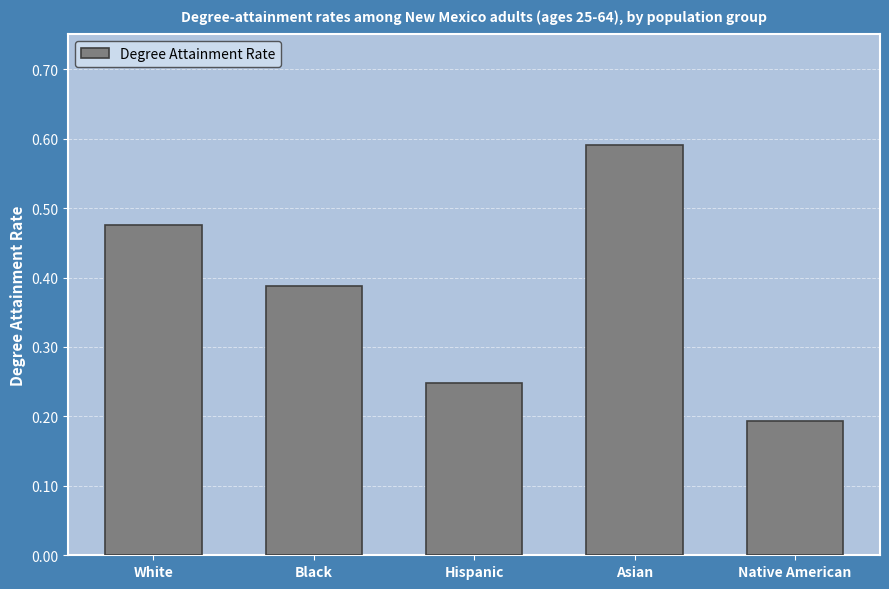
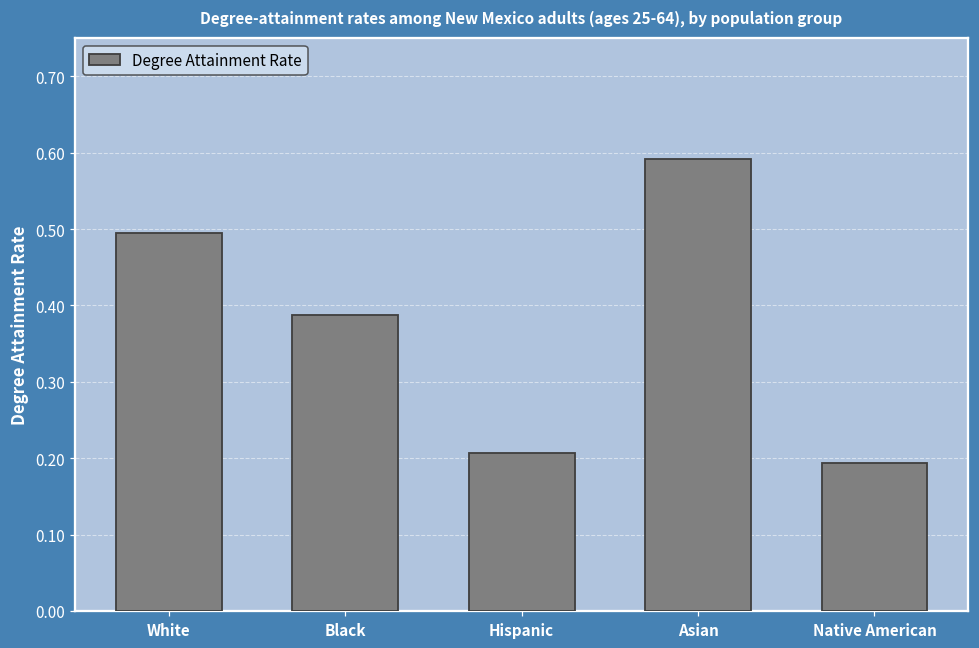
White: 0.48 -> 0.50
Hispanic: 0.25 -> 0.21
